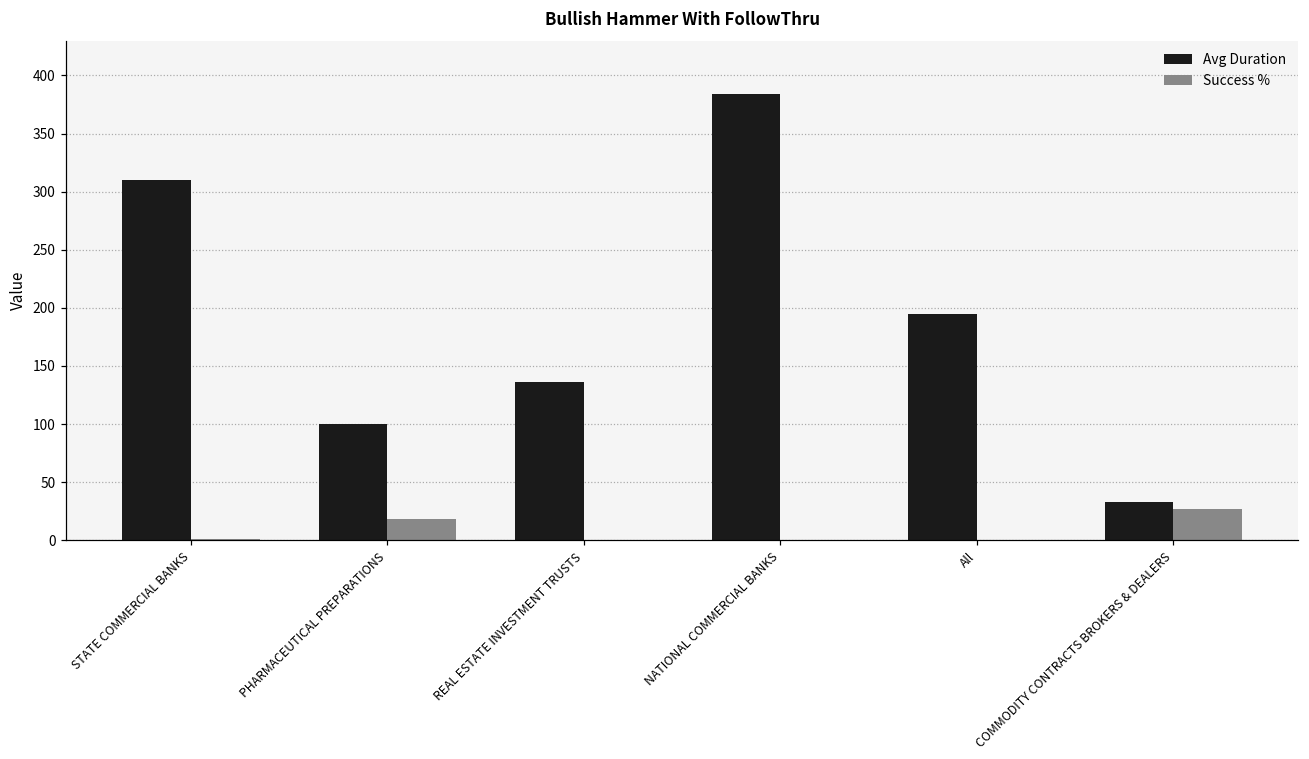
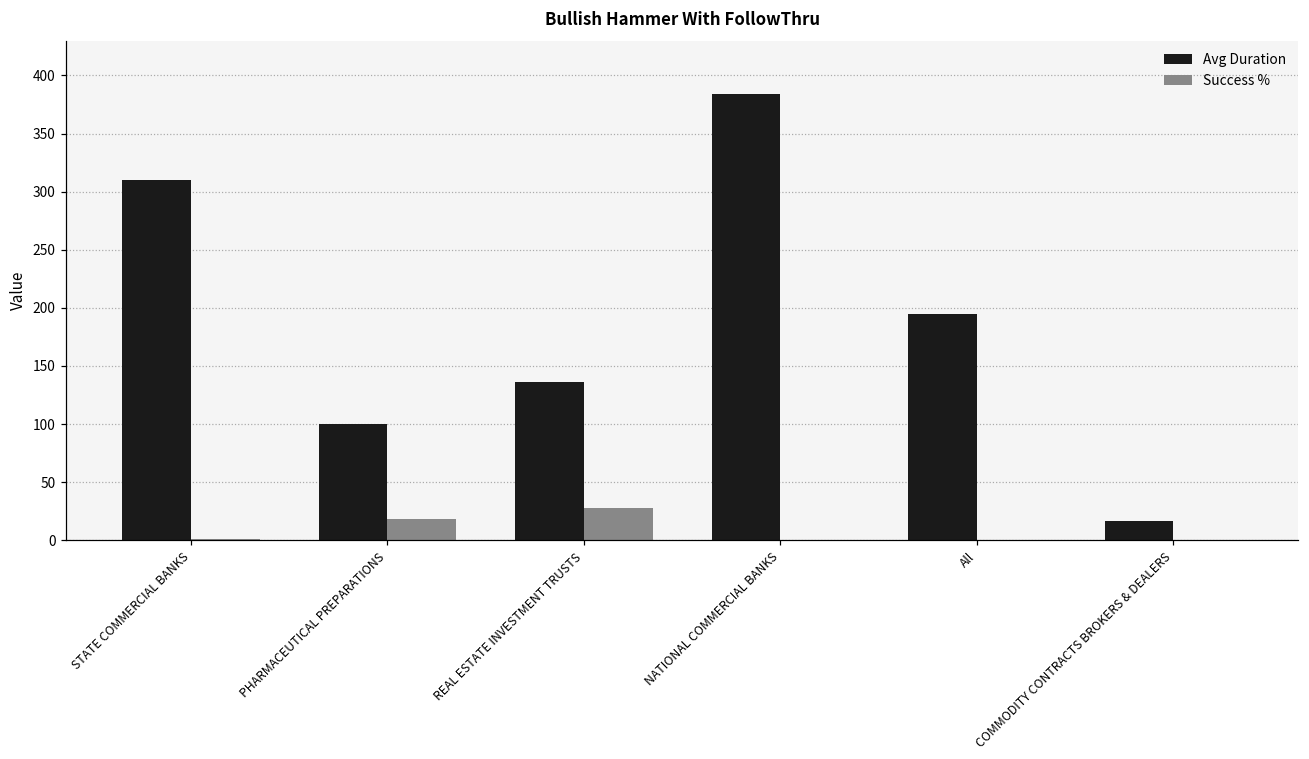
Success %, REAL ESTATE INVESTMENT TRUSTS: 0 -> 27
Avg Duration, COMMODITY CONTRACTS BROKERS & DEALERS: 33 -> 17
Success %, COMMODITY CONTRACTS BROKERS & DEALERS: 27 -> 0
